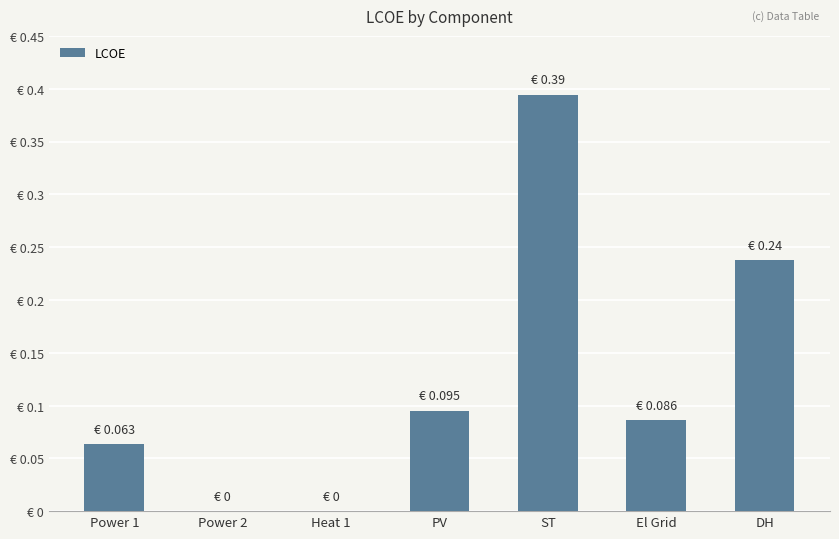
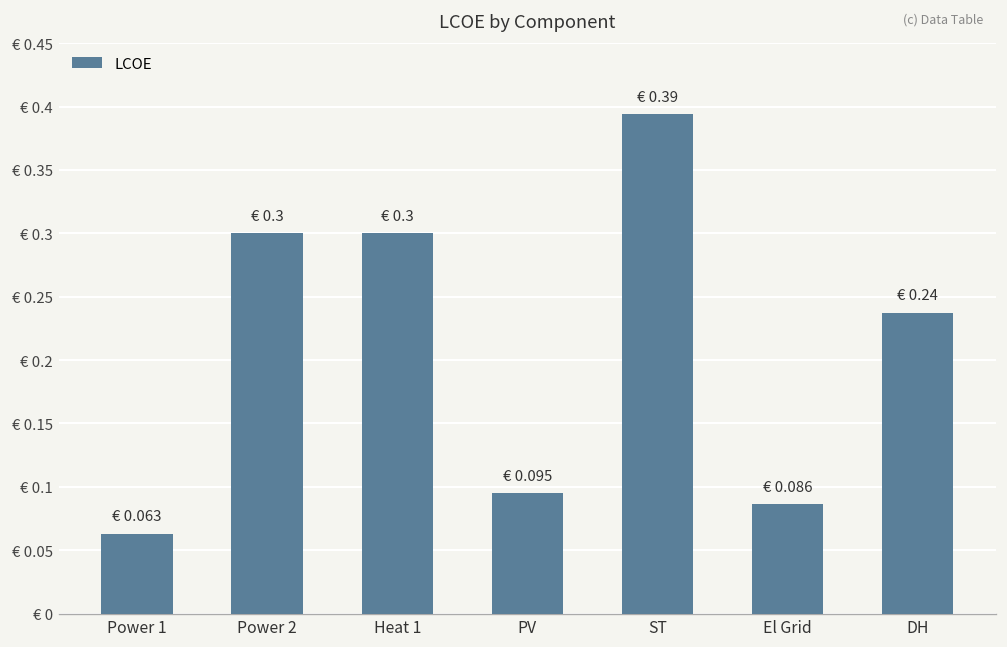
Power 2: 0 -> 0.3
Heat 1: 0 -> 0.3
